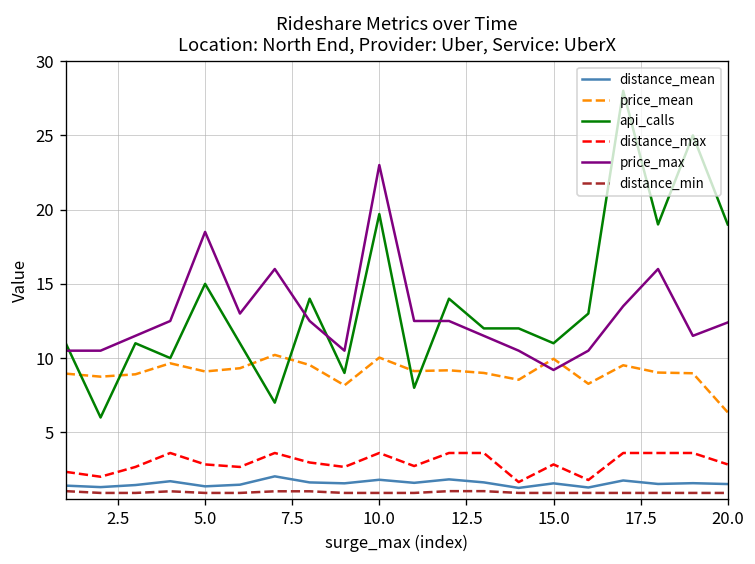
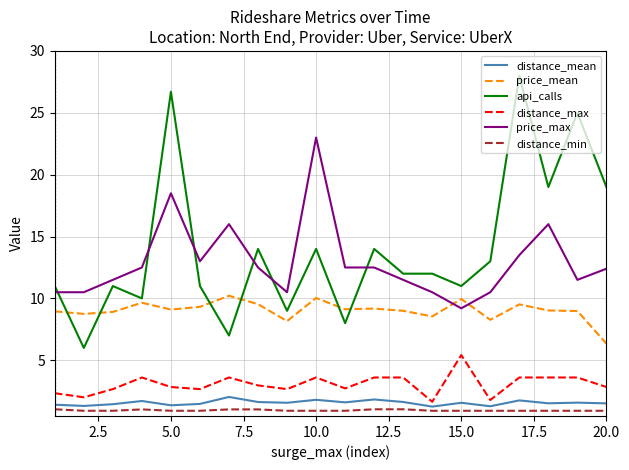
api_calls, 5.0: 15.0 -> 26.7
api_calls, 10.0: 19.7 -> 14.0
distance_max, 15.0: 2.8 -> 5.4
